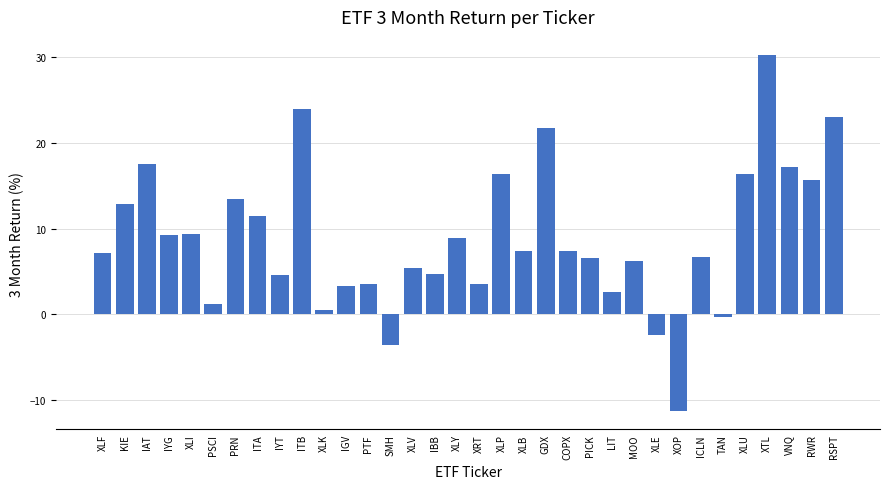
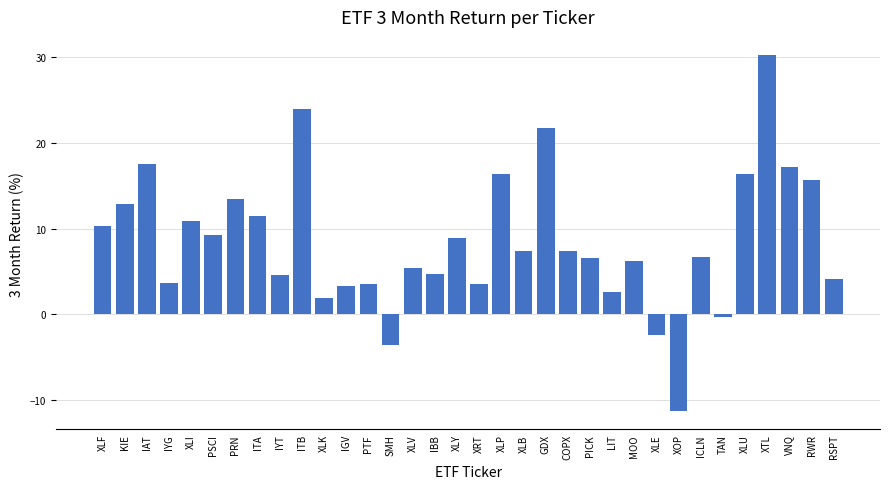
XLF: 7 -> 10
IYG: 9 -> 4
XLI: 9 -> 11
PSCI: 1 -> 9
XLK: 1 -> 2
RSPT: 23 -> 4
